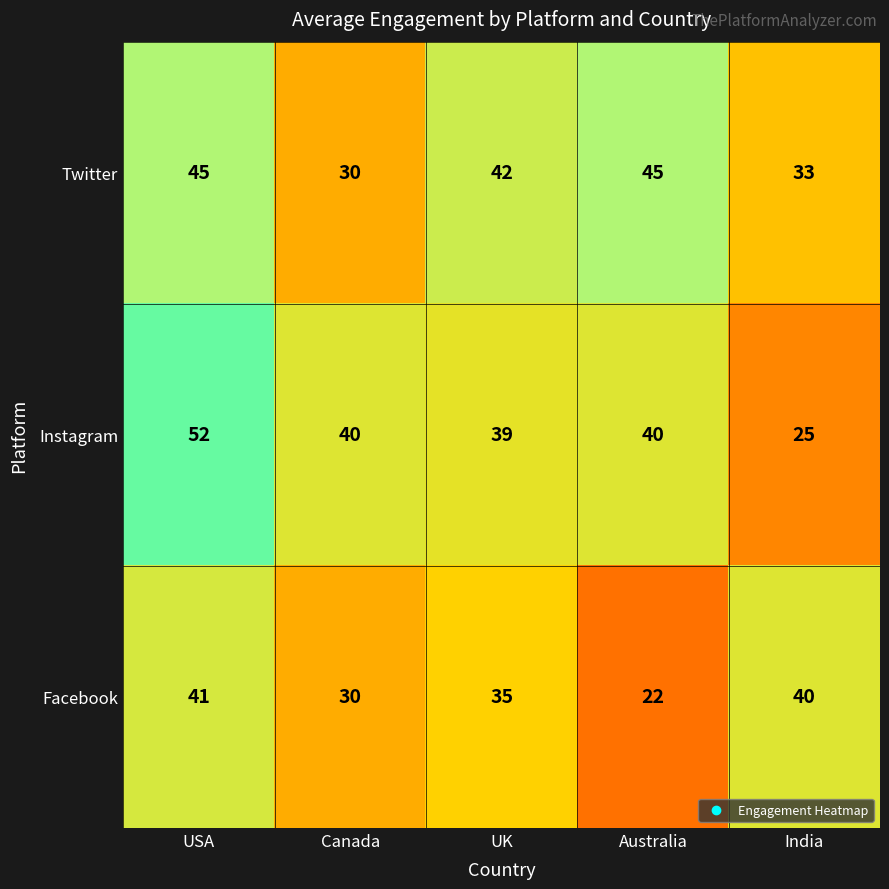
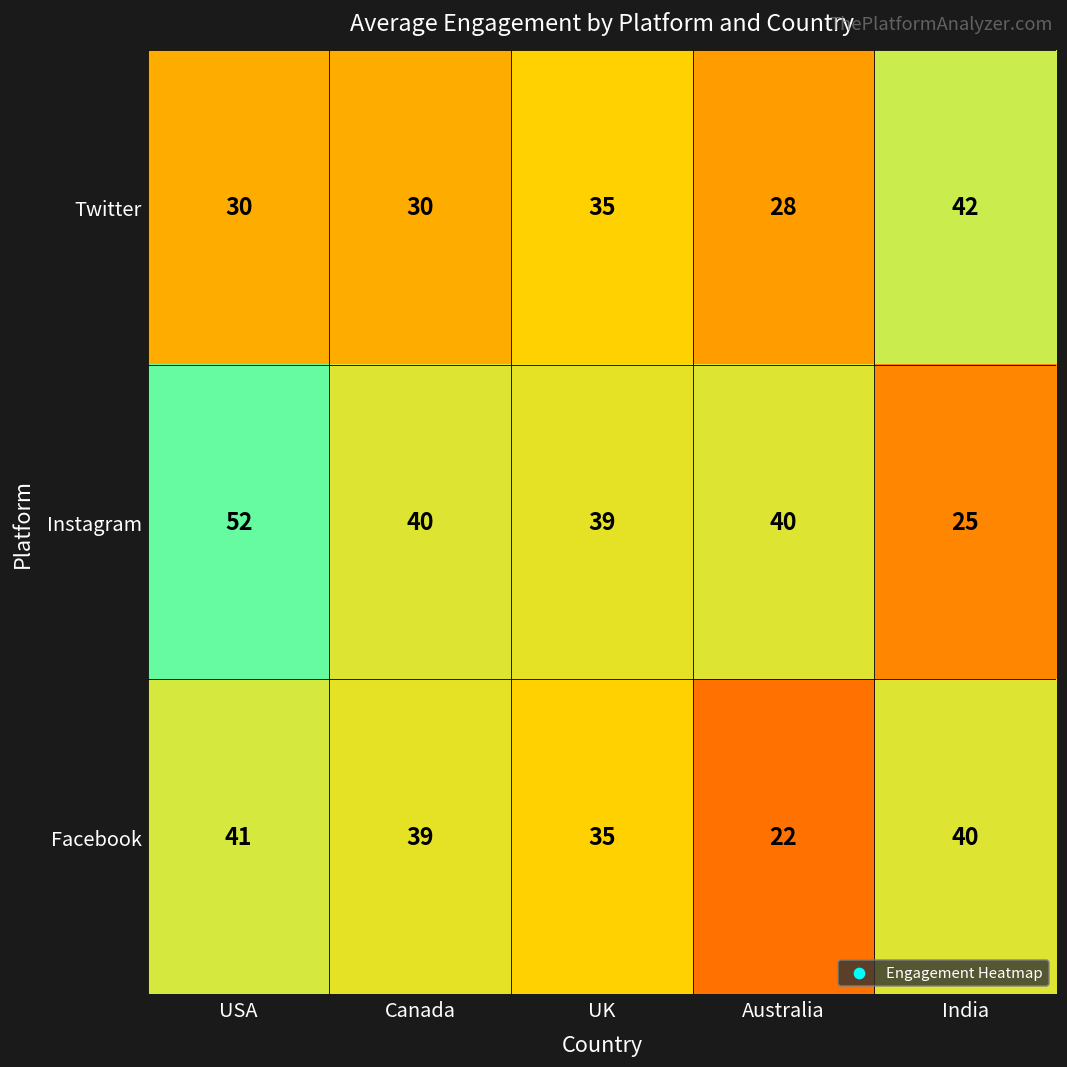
Twitter, USA: 45 -> 30
Twitter, UK: 42 -> 35
Twitter, Australia: 45 -> 28
Twitter, India: 33 -> 42
Facebook, Canada: 30 -> 39
